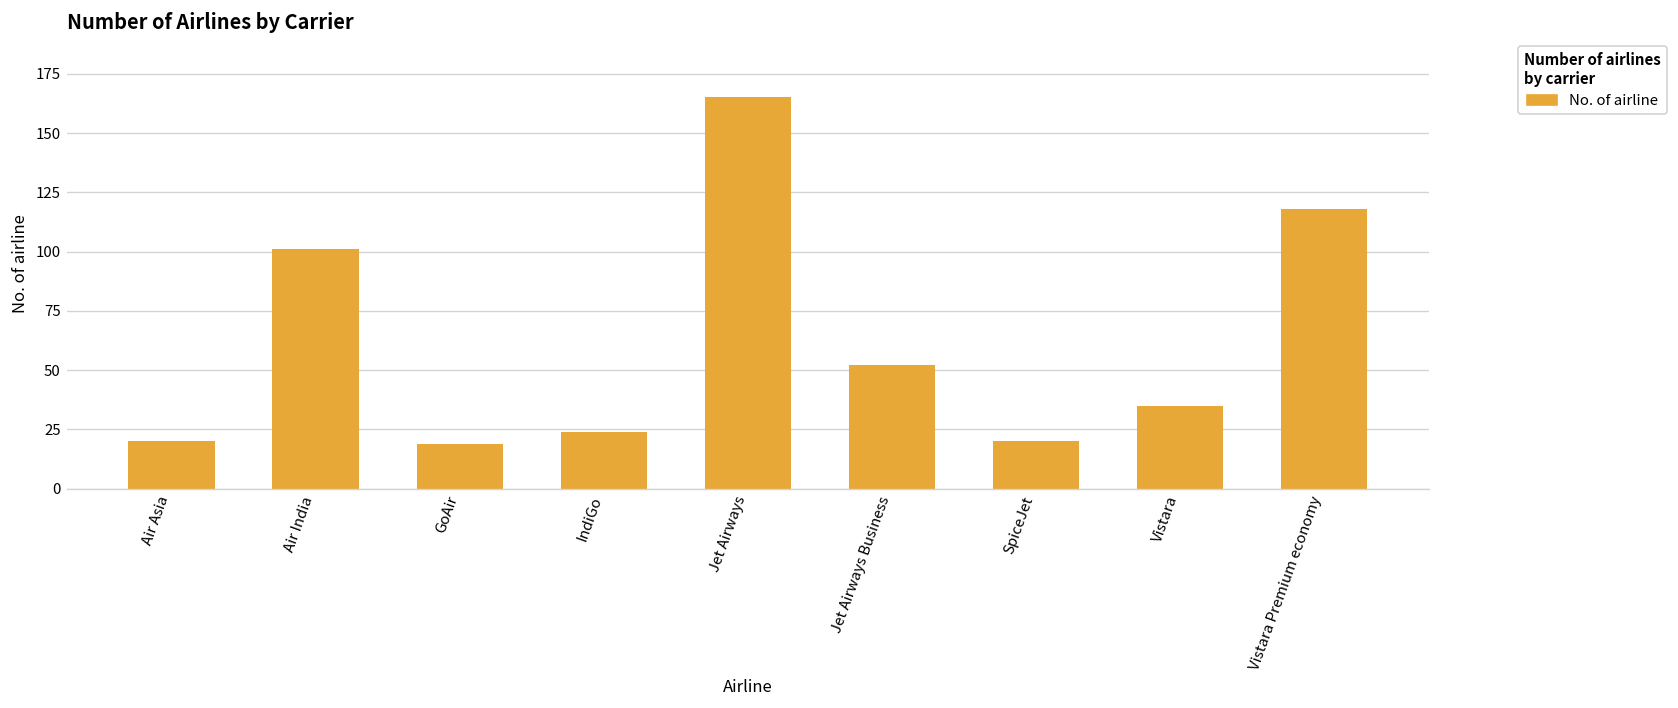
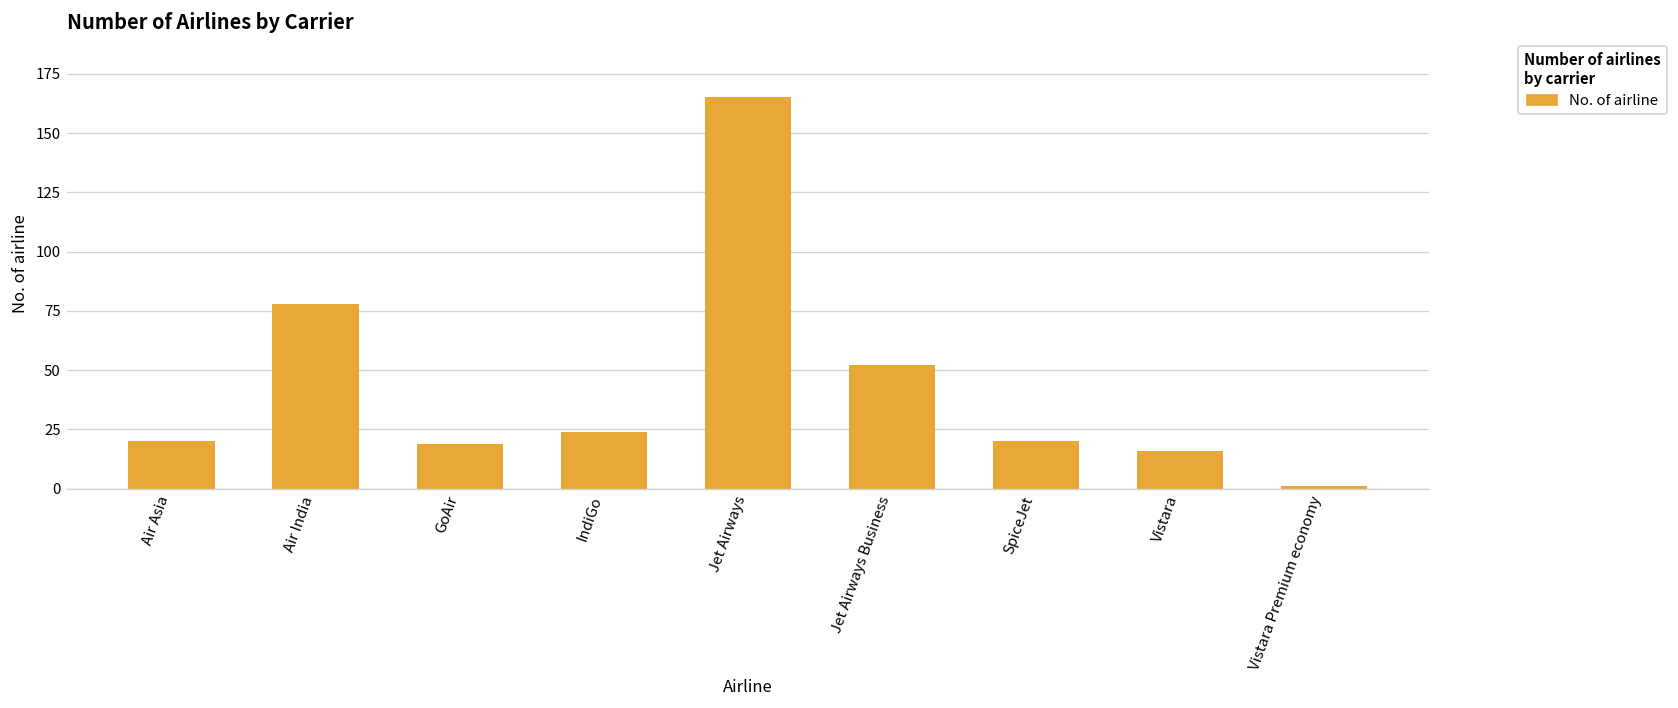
Air India: 101 -> 78
Vistara: 35 -> 16
Vistara Premium economy: 118 -> 1
